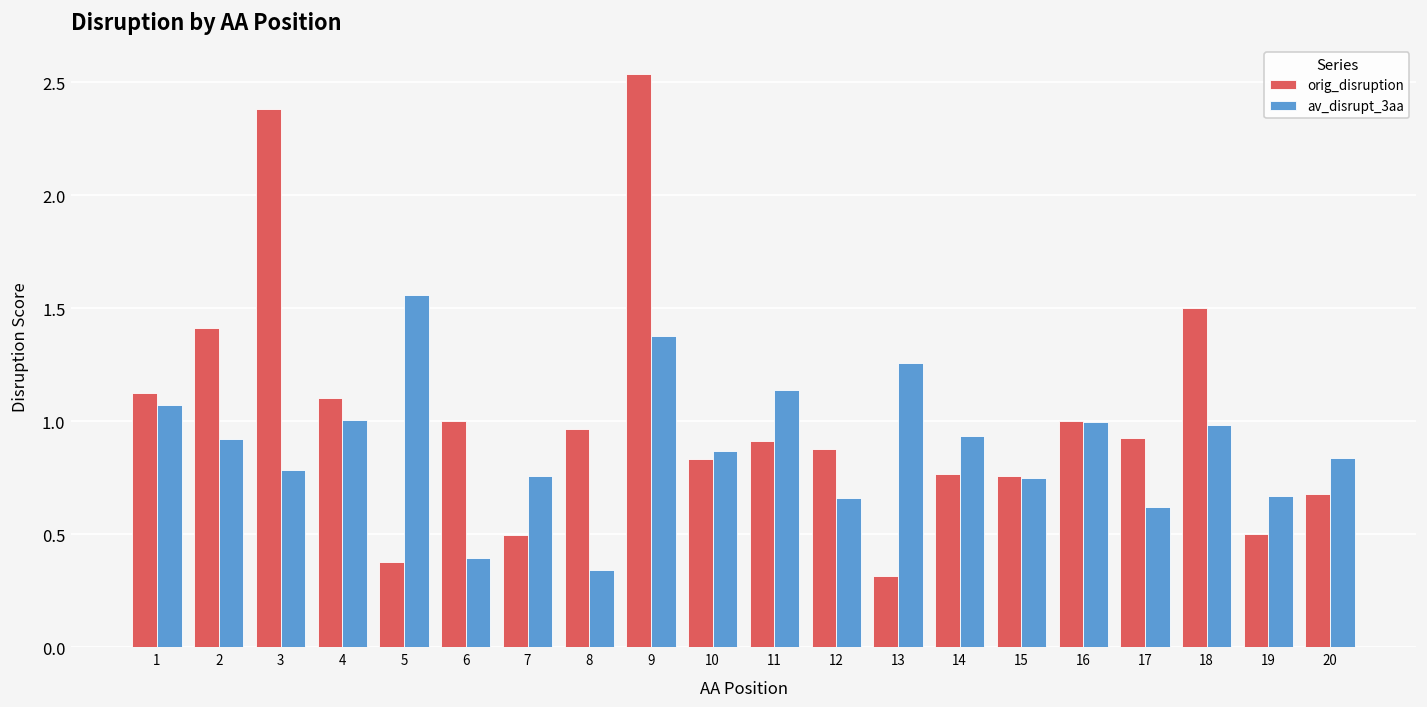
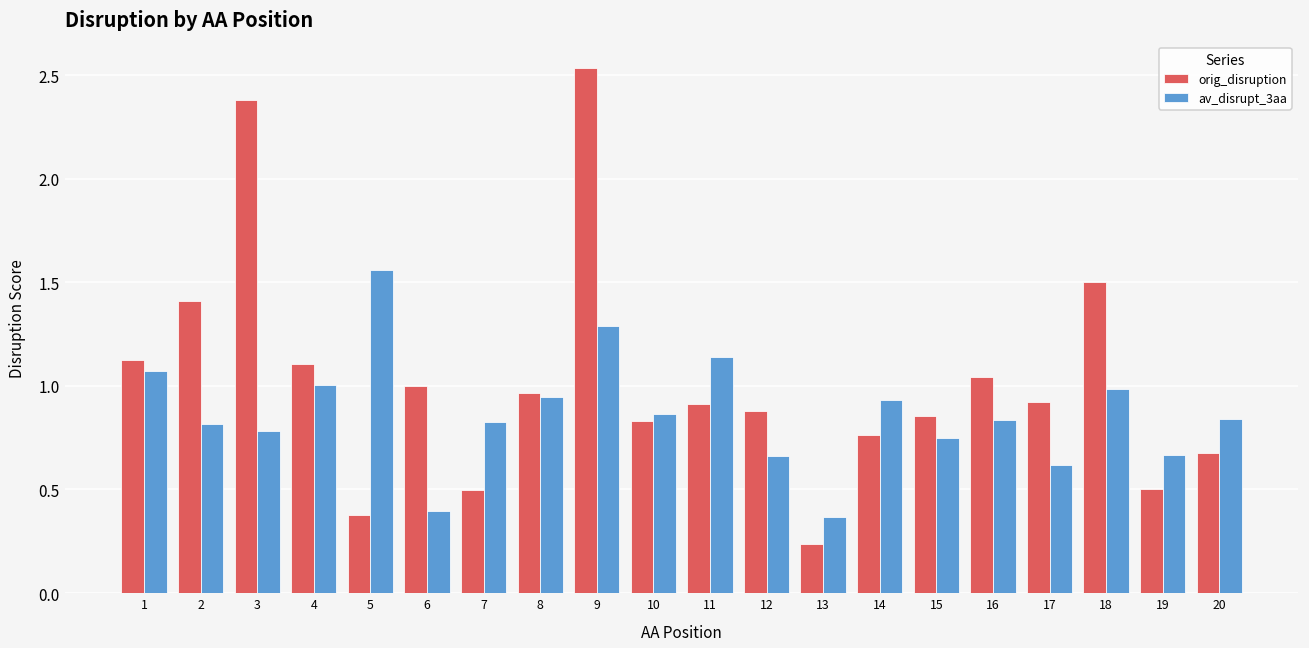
av_disrupt_3aa, 2: 0.92 -> 0.82
av_disrupt_3aa, 7: 0.76 -> 0.83
av_disrupt_3aa, 8: 0.34 -> 0.95
av_disrupt_3aa, 9: 1.38 -> 1.29
orig_disruption, 13: 0.31 -> 0.24
av_disrupt_3aa, 13: 1.26 -> 0.37
orig_disruption, 15: 0.75 -> 0.86
orig_disruption, 16: 1.00 -> 1.04
av_disrupt_3aa, 16: 1.00 -> 0.84
